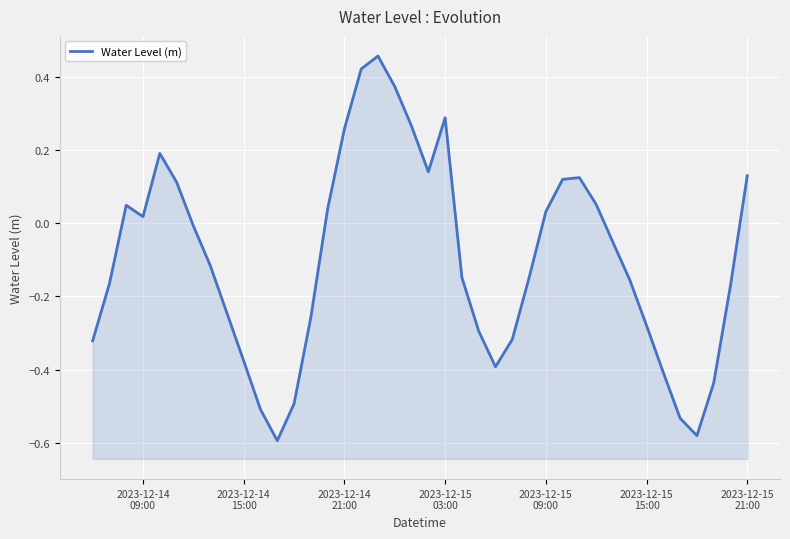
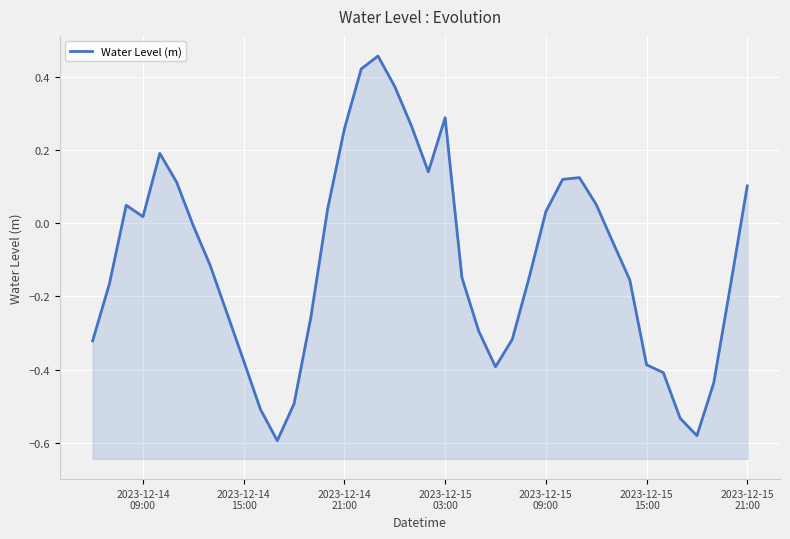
2023-12-15 15:00: -0.28 -> -0.39
2023-12-15 21:00: 0.13 -> 0.10
